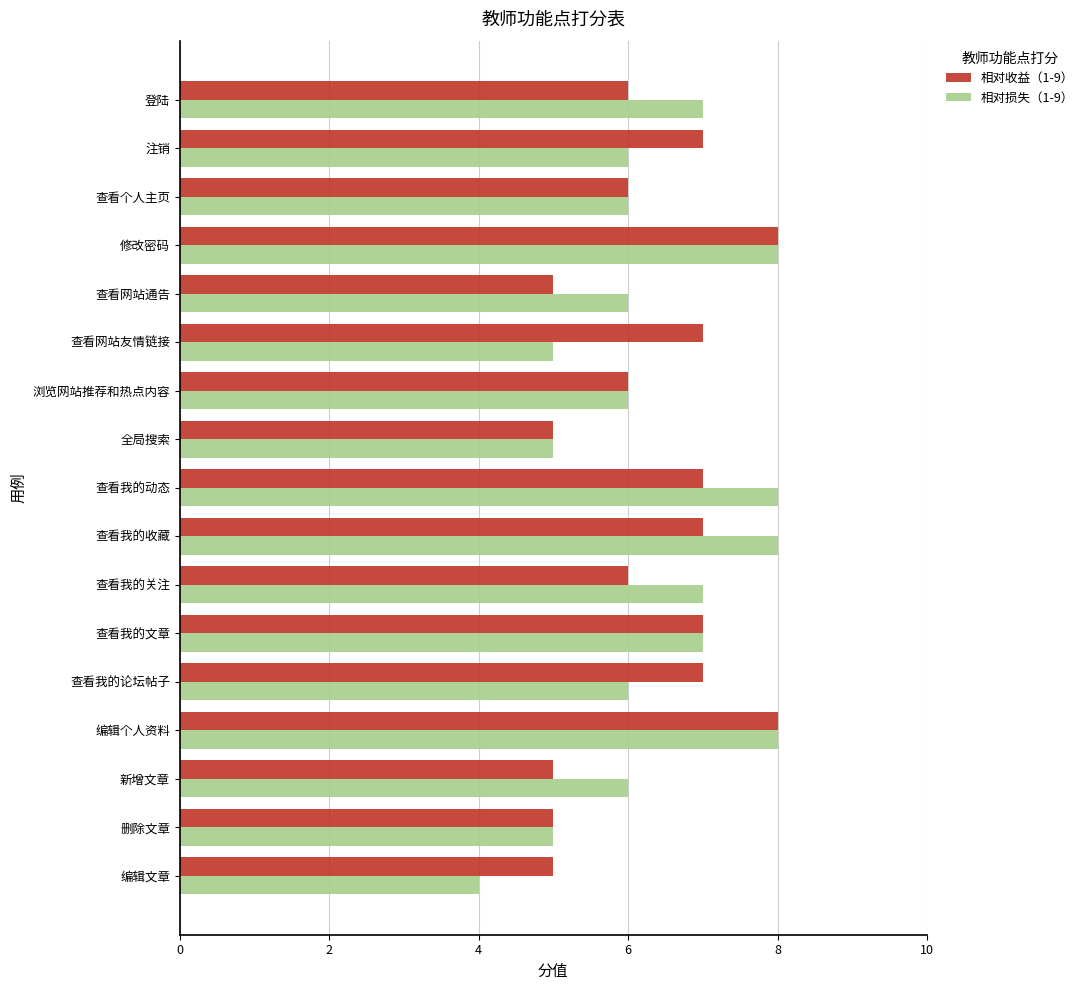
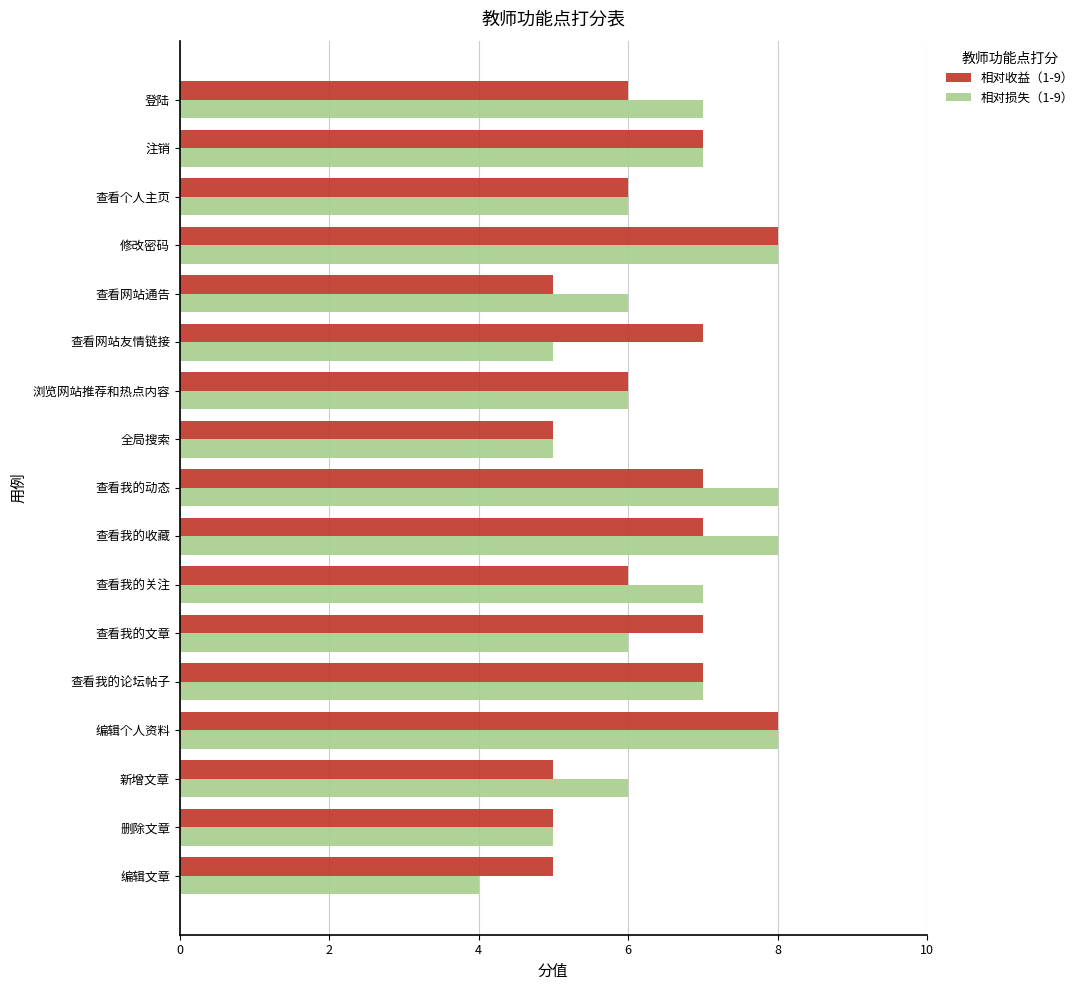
相对损失（1-9）, 注销: 6 -> 7
相对损失（1-9）, 查看我的文章: 7 -> 6
相对损失（1-9）, 查看我的论坛帖子: 6 -> 7
